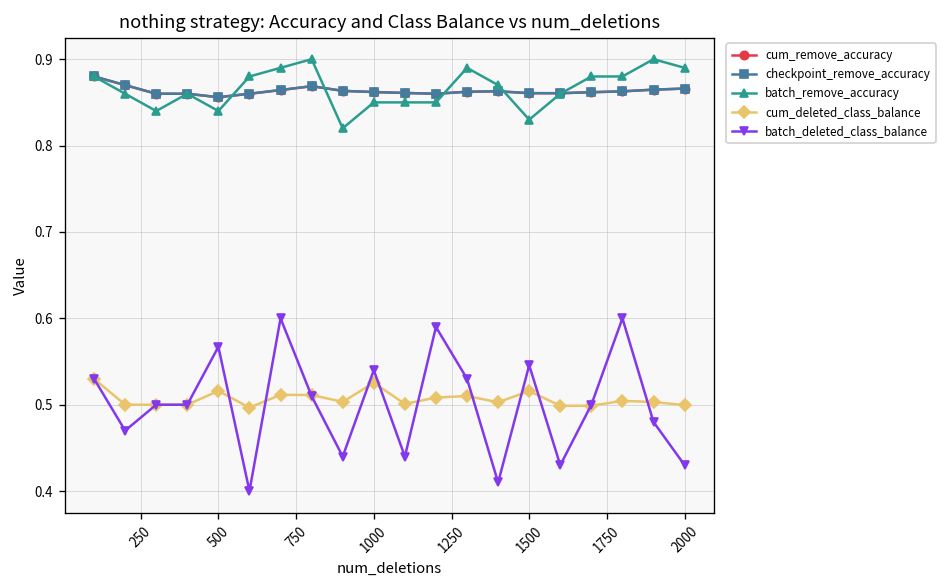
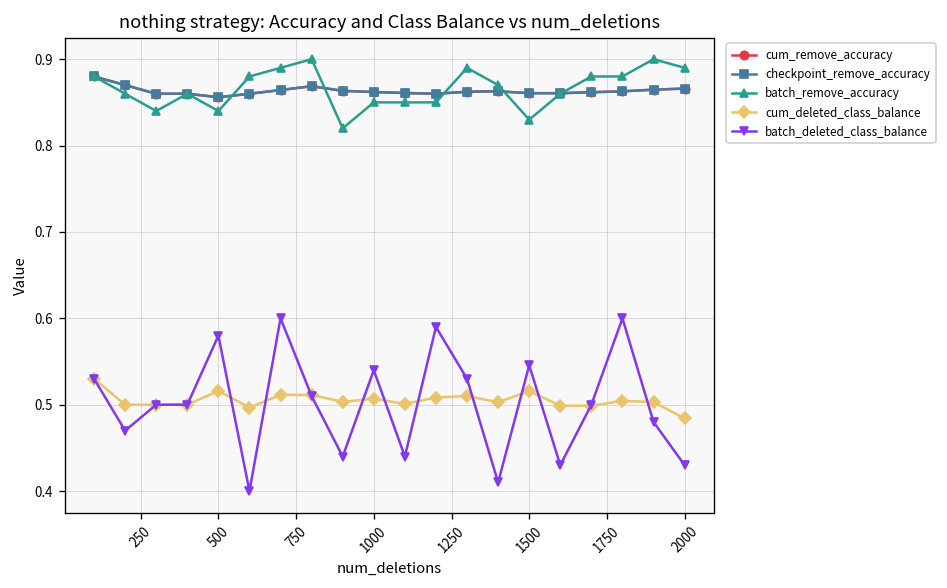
batch_deleted_class_balance, 500: 0.57 -> 0.58
cum_deleted_class_balance, 1000: 0.53 -> 0.51
cum_deleted_class_balance, 2000: 0.50 -> 0.48
